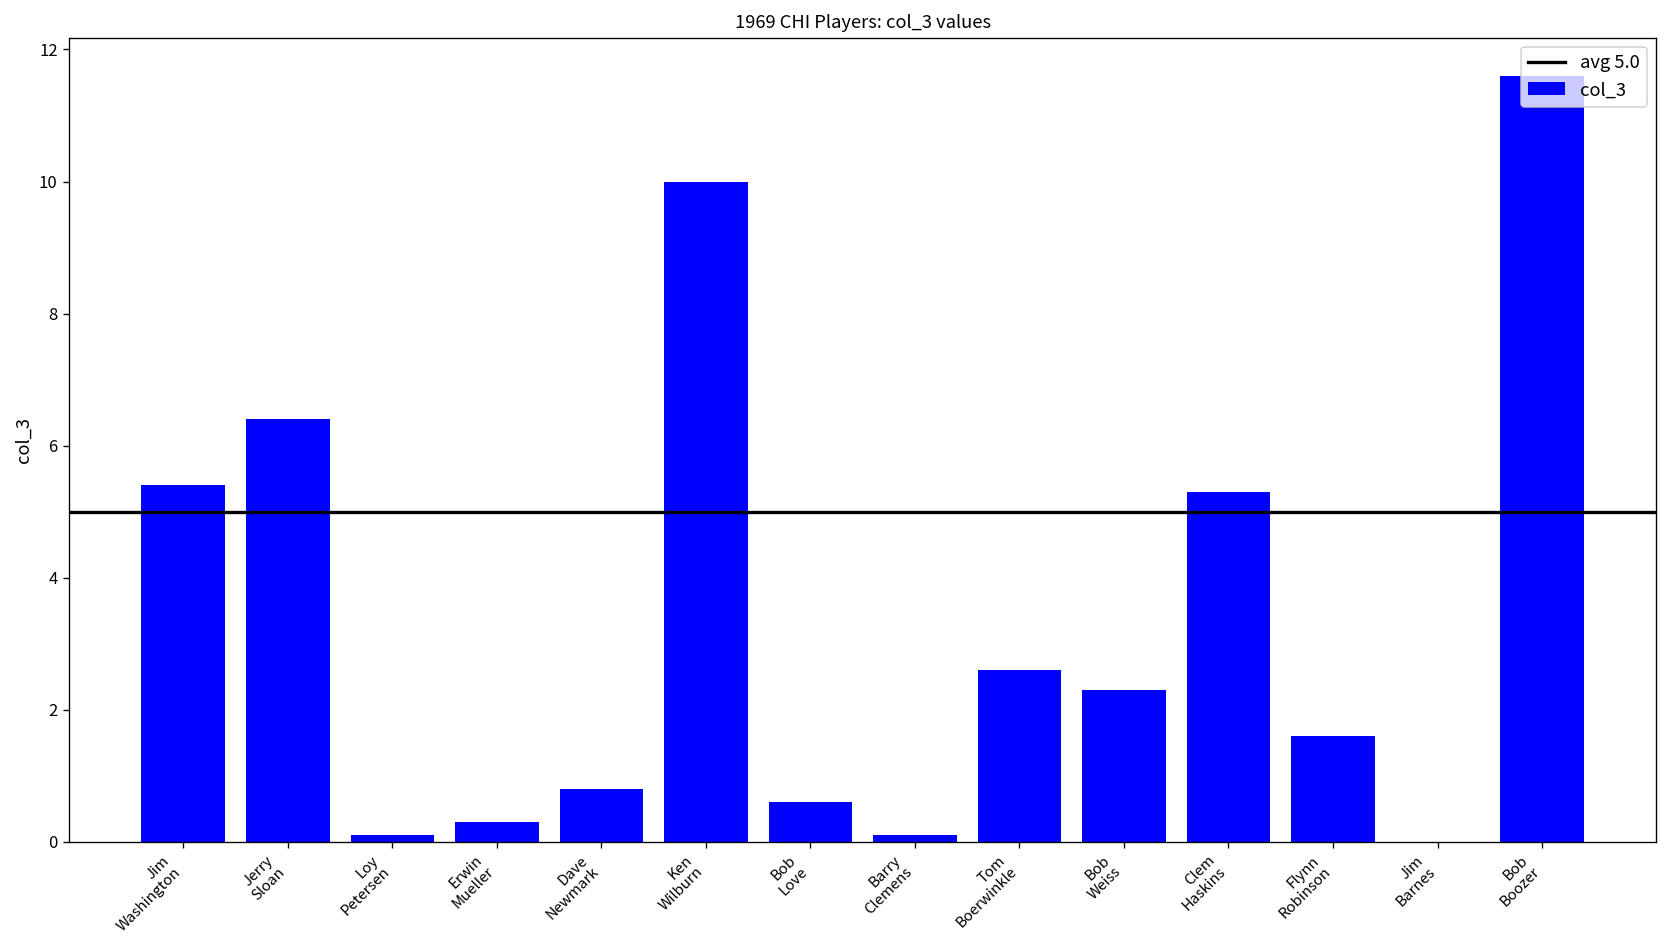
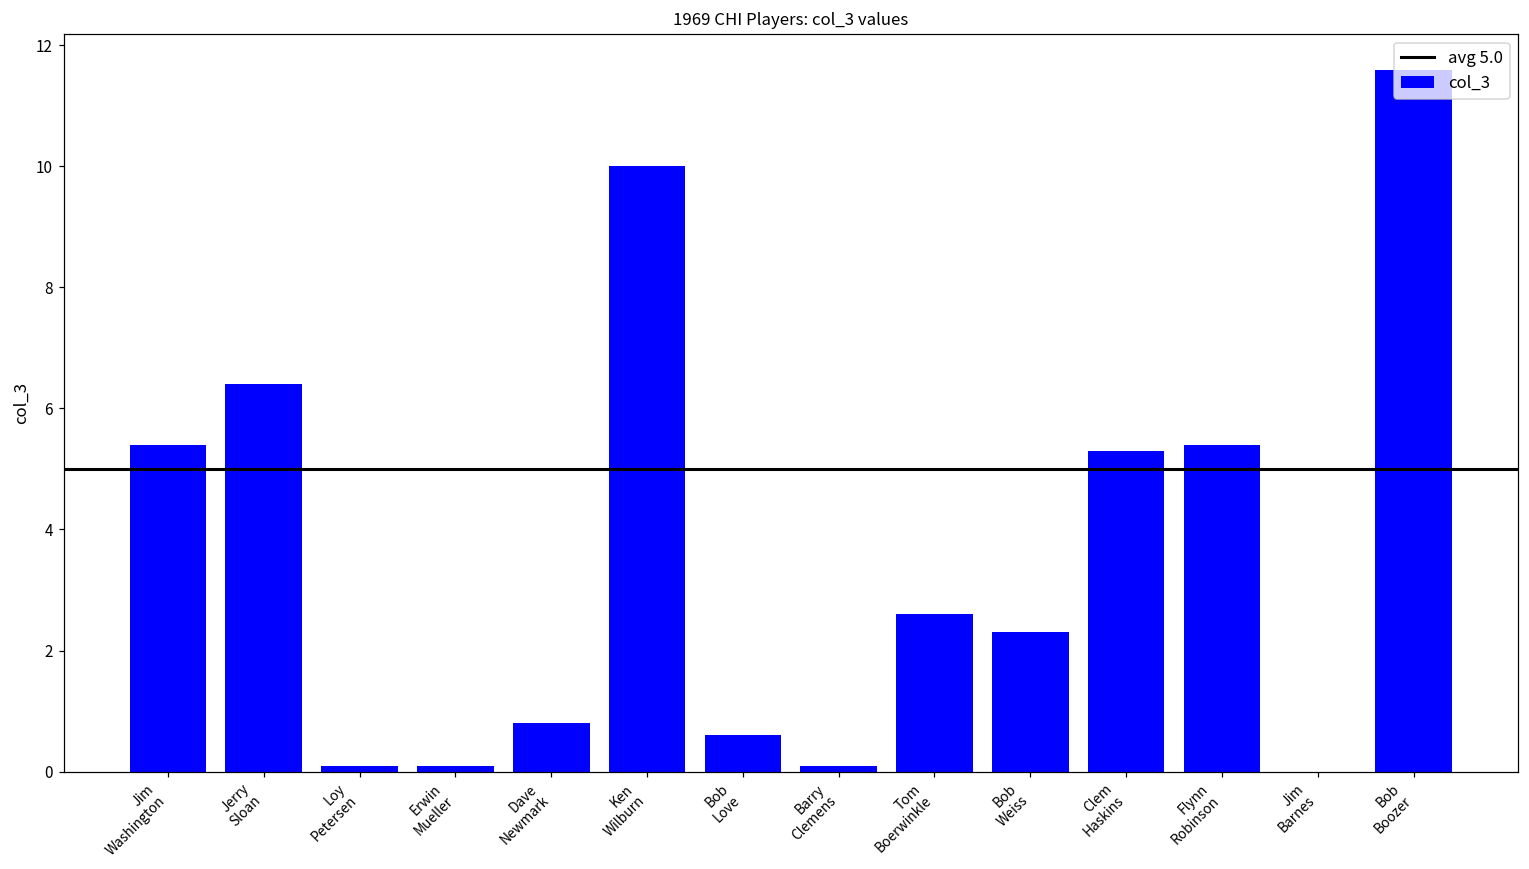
Erwin Mueller: 0.3 -> 0.1
Flynn Robinson: 1.6 -> 5.4
